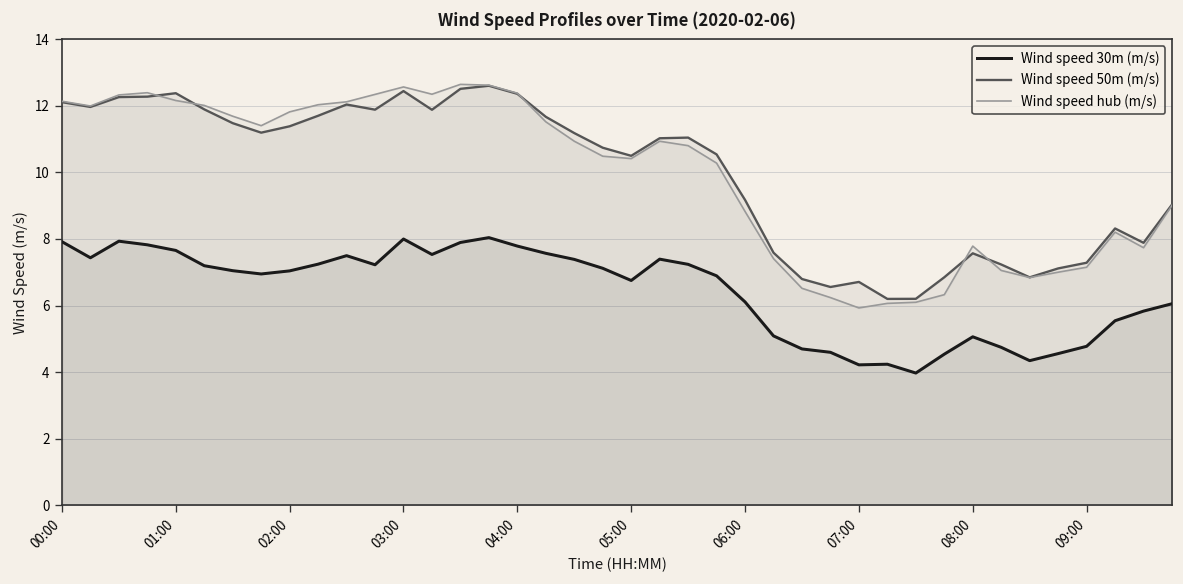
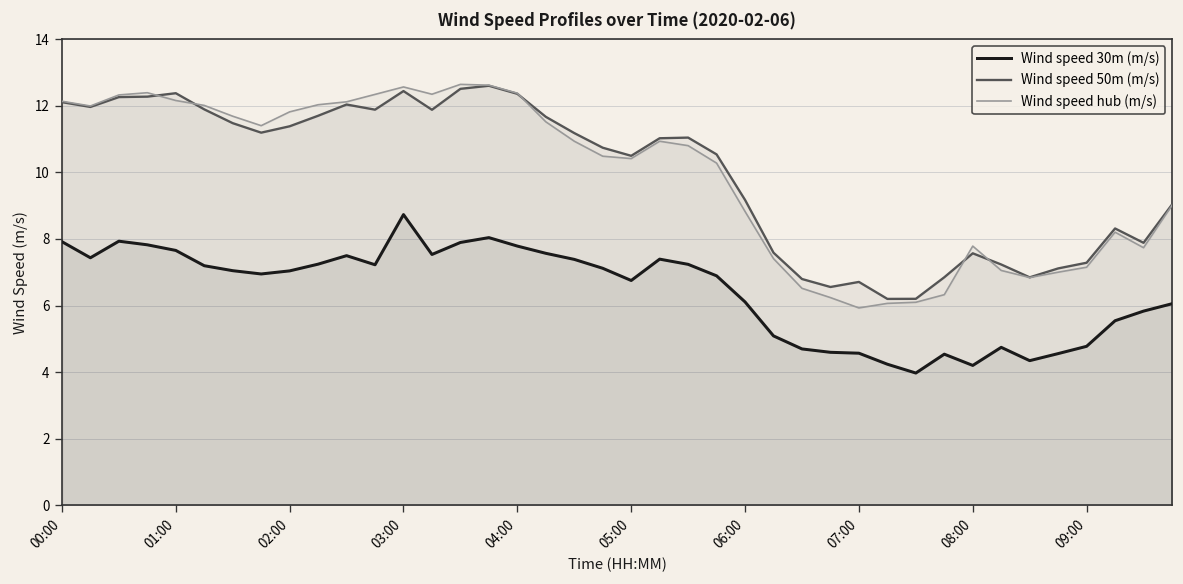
Wind speed 30m (m/s), 03:00: 8.0 -> 8.7
Wind speed 30m (m/s), 07:00: 4.2 -> 4.6
Wind speed 30m (m/s), 08:00: 5.1 -> 4.2
